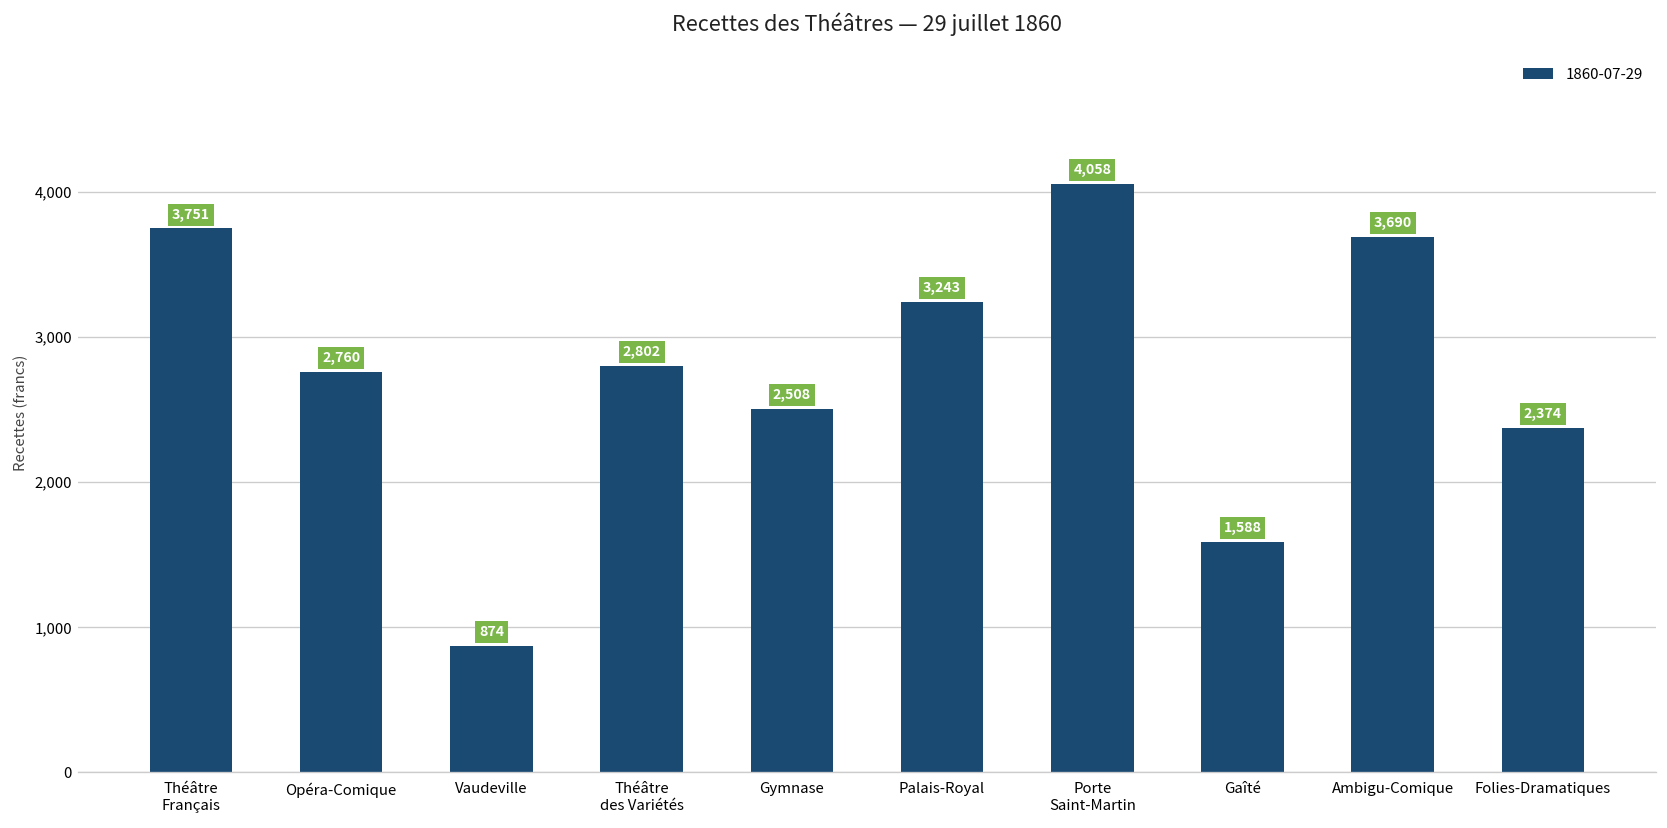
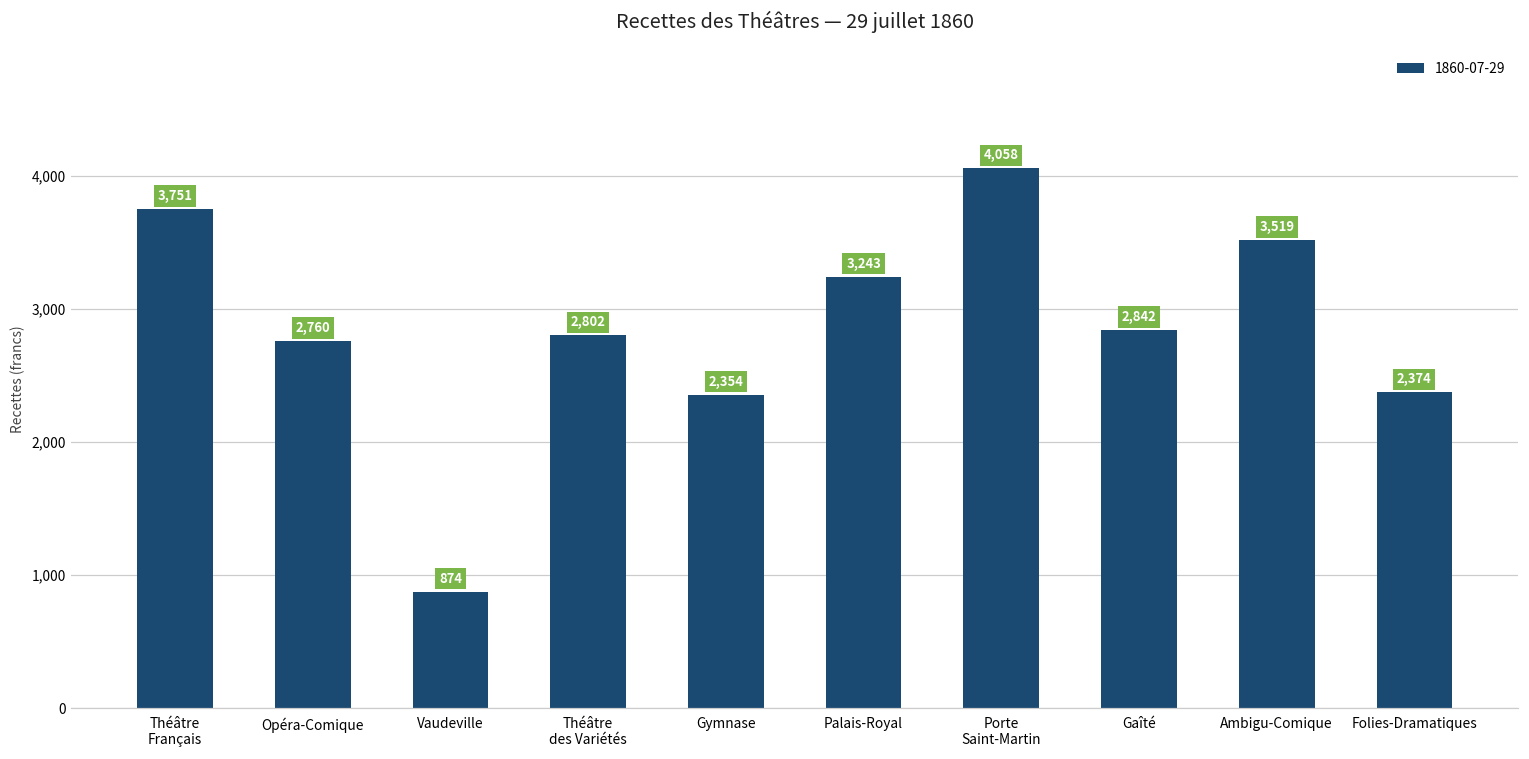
Gymnase: 2,508 -> 2,354
Gaîté: 1,588 -> 2,842
Ambigu-Comique: 3,690 -> 3,519
